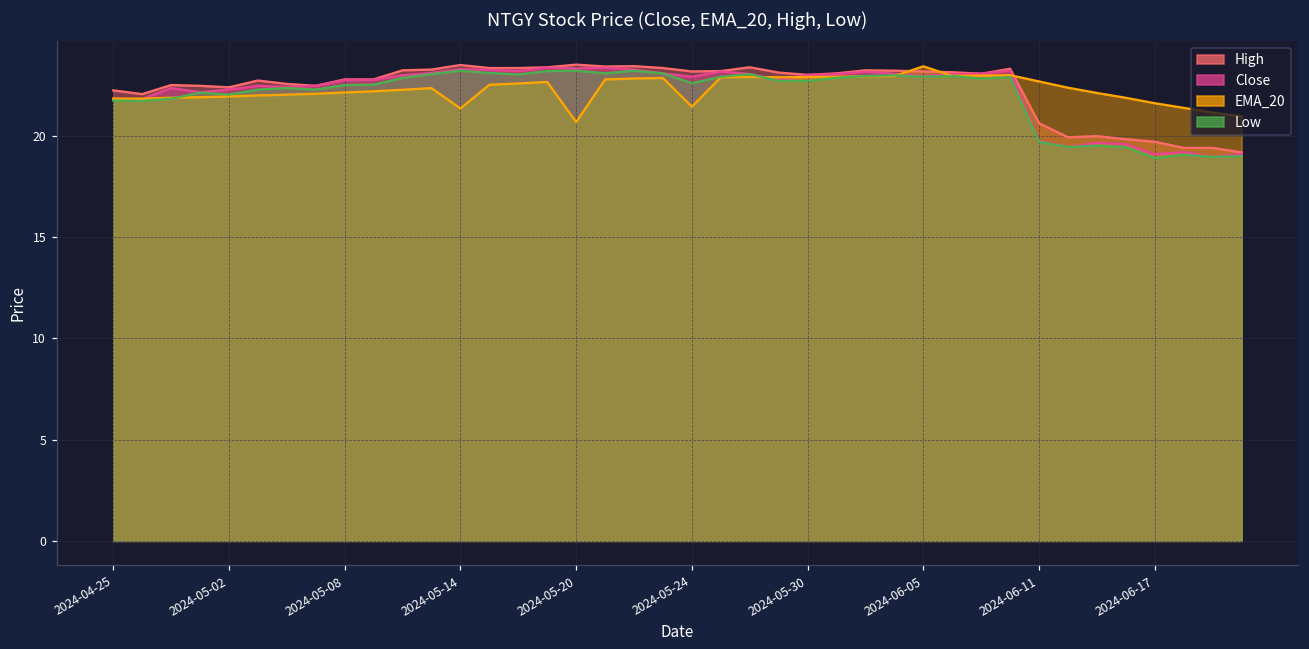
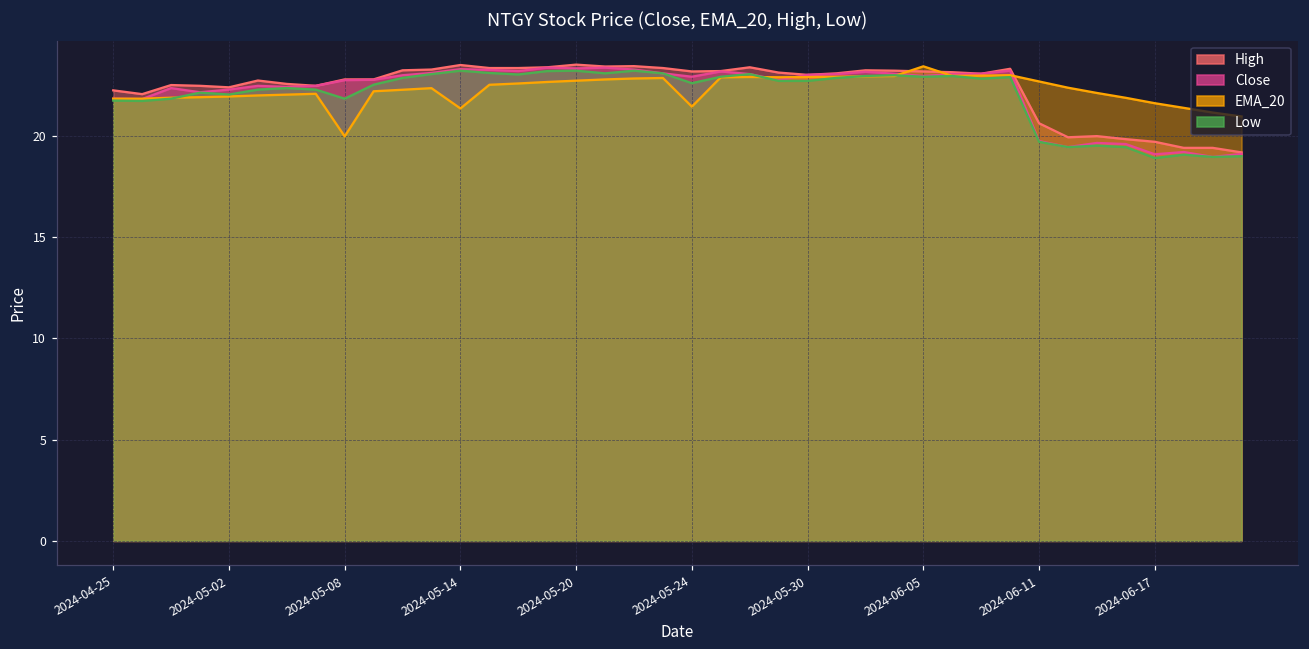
EMA_20, 2024-05-08: 22.1 -> 20.0
Low, 2024-05-08: 22.5 -> 21.8
EMA_20, 2024-05-20: 20.7 -> 22.7
